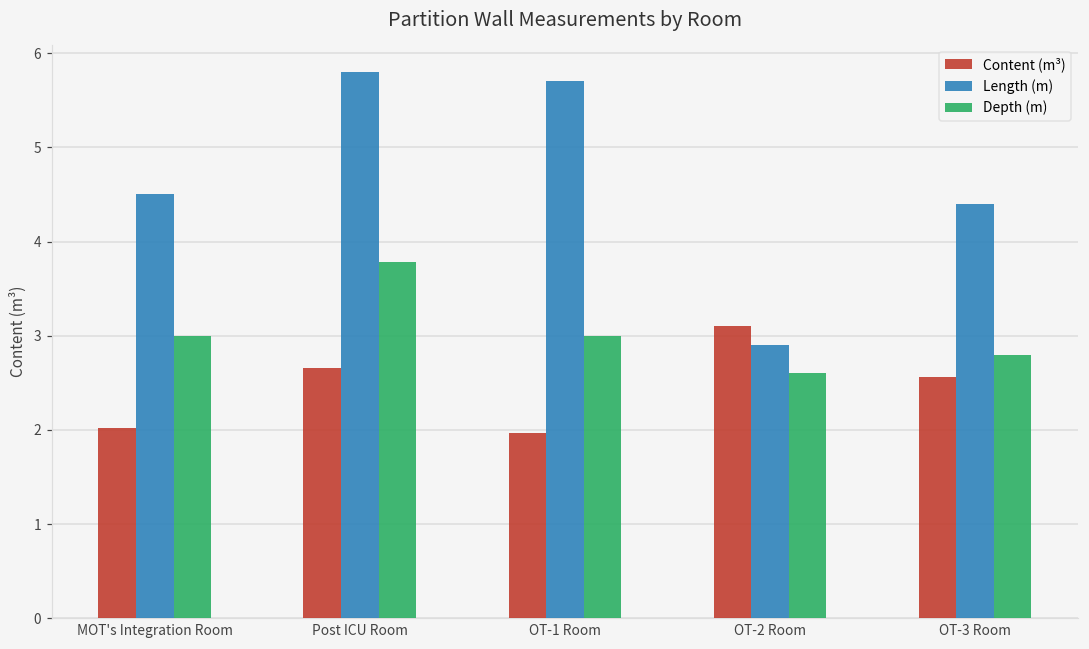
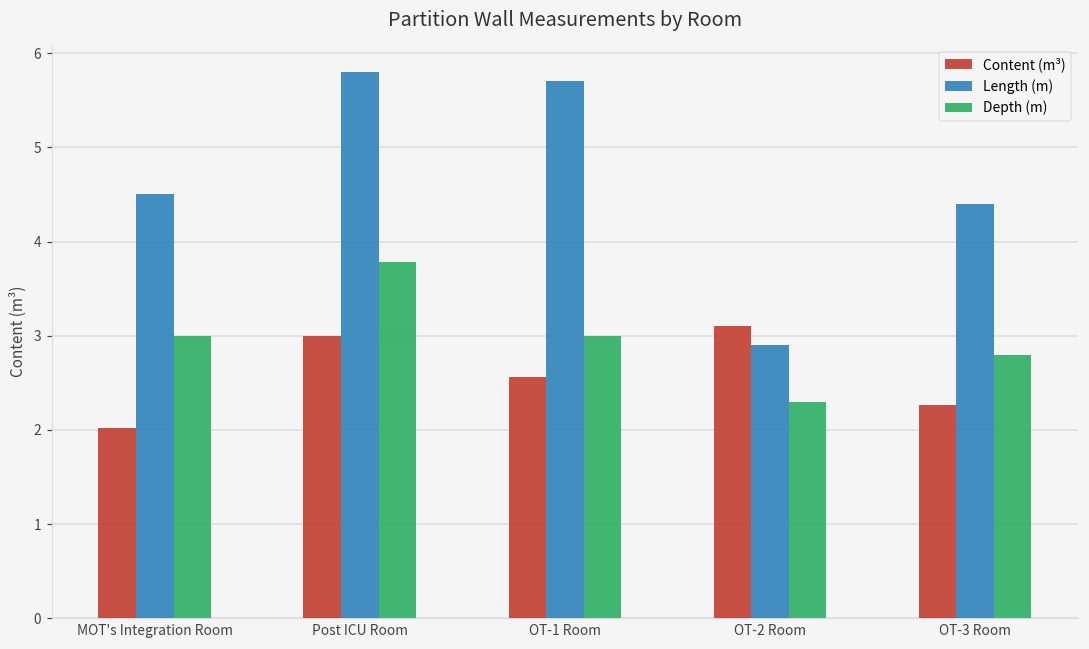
Content (m³), Post ICU Room: 2.7 -> 3.0
Content (m³), OT-1 Room: 2.0 -> 2.6
Depth (m), OT-2 Room: 2.6 -> 2.3
Content (m³), OT-3 Room: 2.6 -> 2.3
